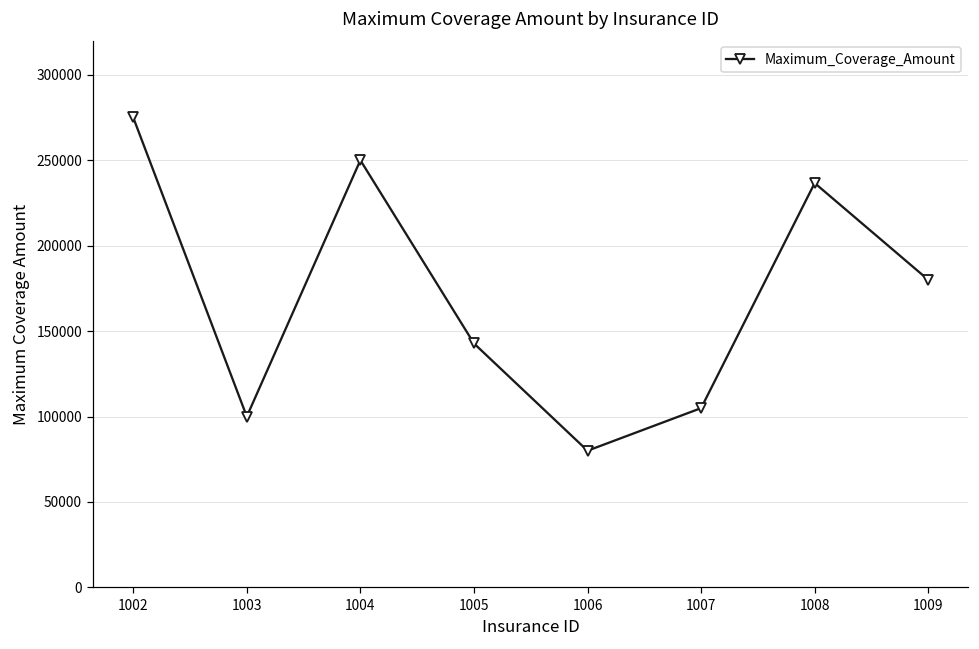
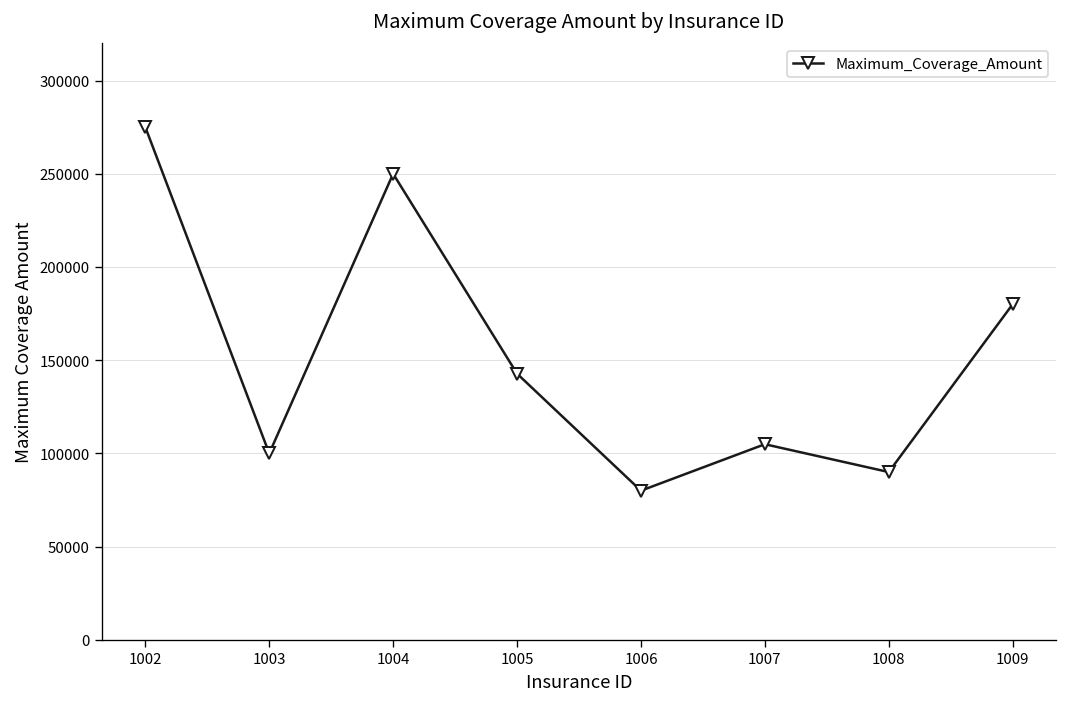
1008: 237000 -> 90000
